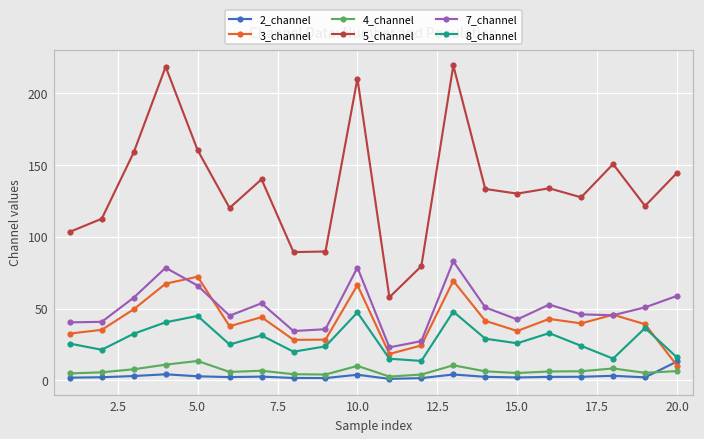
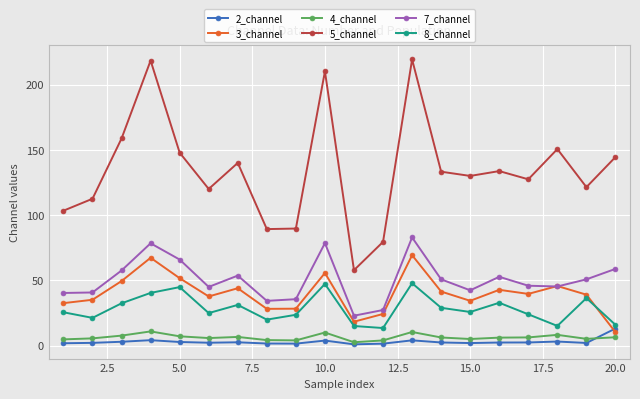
3_channel, 5.0: 72 -> 52
4_channel, 5.0: 14 -> 7
5_channel, 5.0: 160 -> 148
3_channel, 10.0: 66 -> 56
